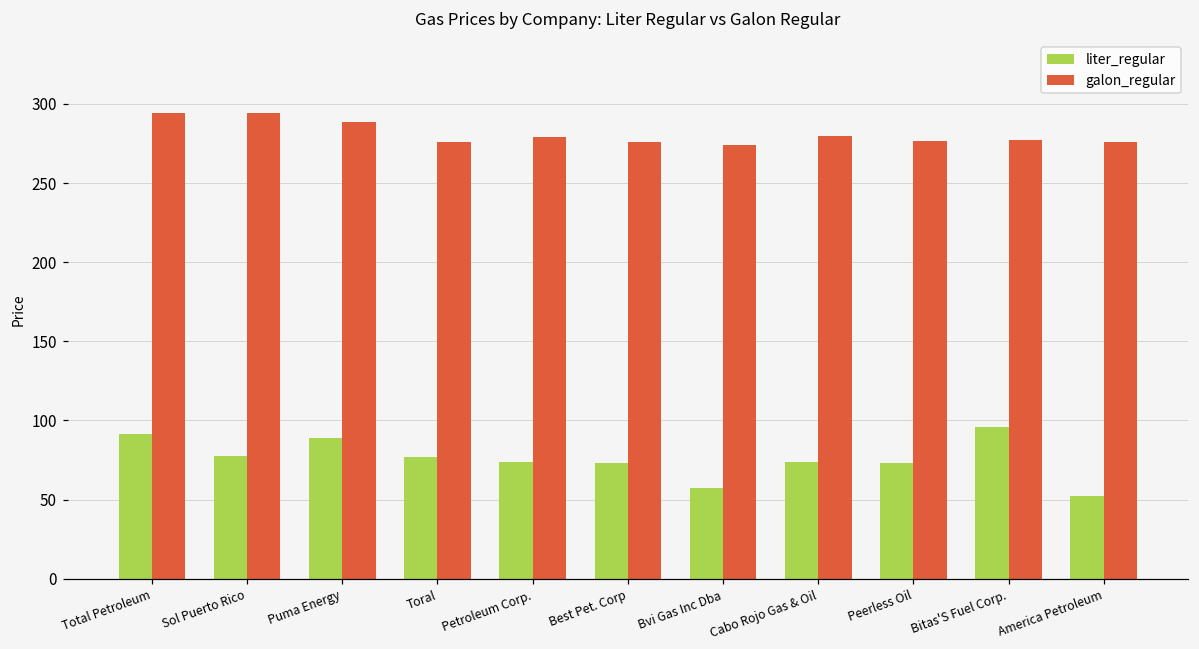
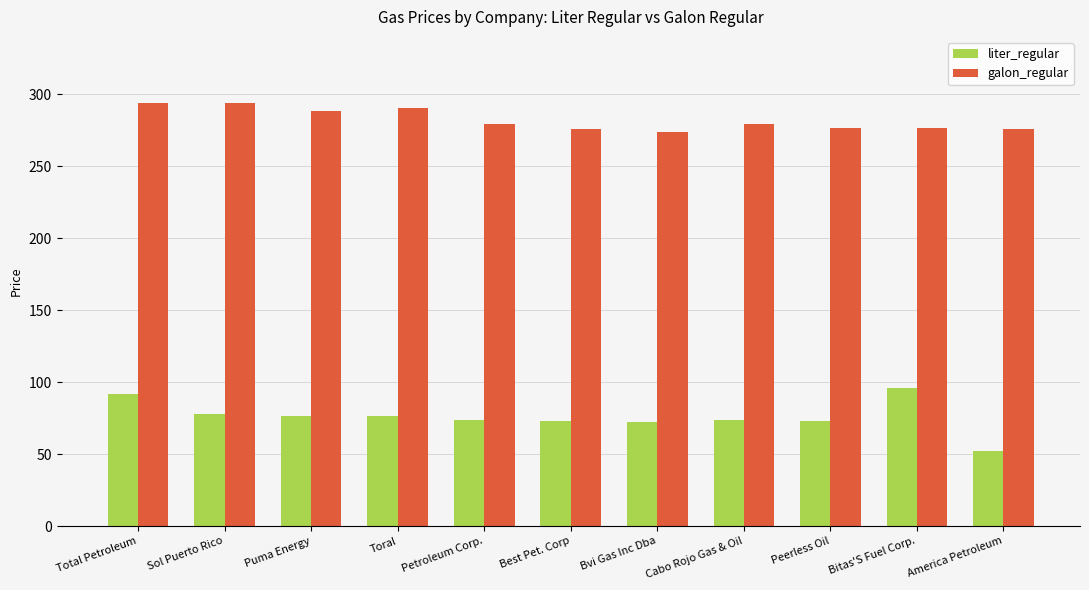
liter_regular, Puma Energy: 89 -> 76
galon_regular, Toral: 276 -> 290
liter_regular, Bvi Gas Inc Dba: 57 -> 72
